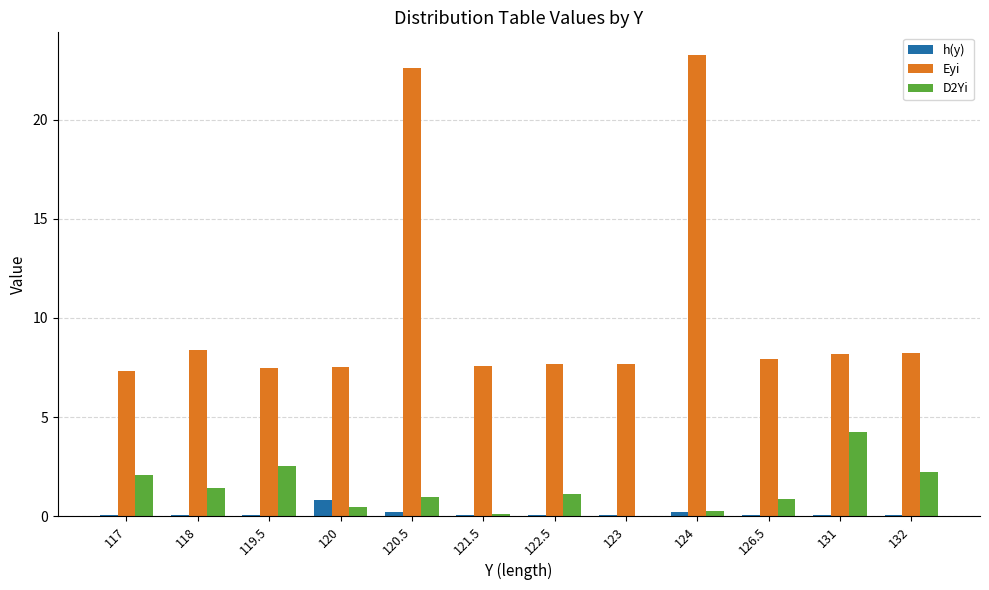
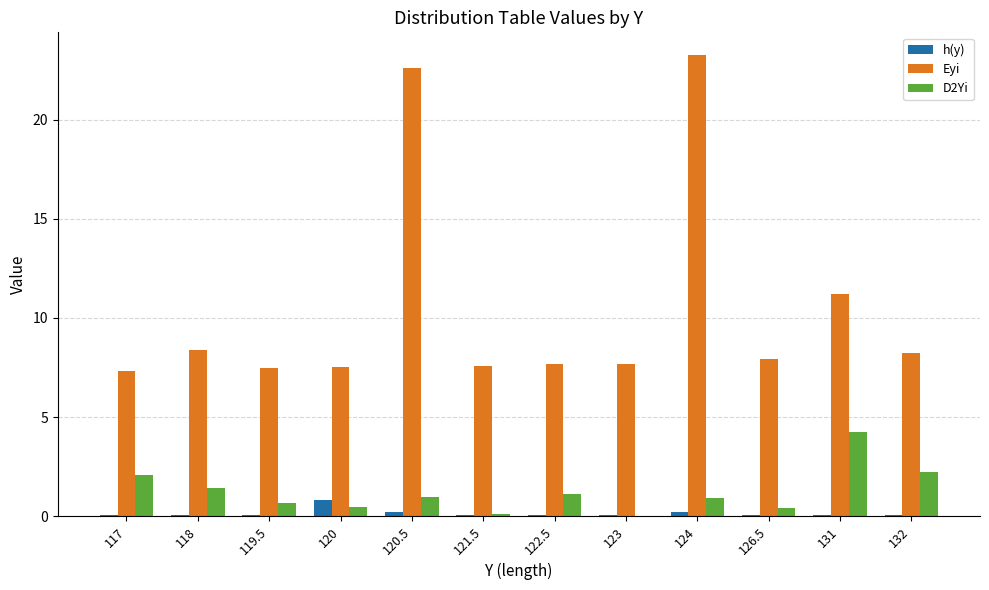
D2Yi, 119.5: 2.5 -> 0.7
D2Yi, 124: 0.3 -> 0.9
D2Yi, 126.5: 0.9 -> 0.4
Eyi, 131: 8.2 -> 11.2
